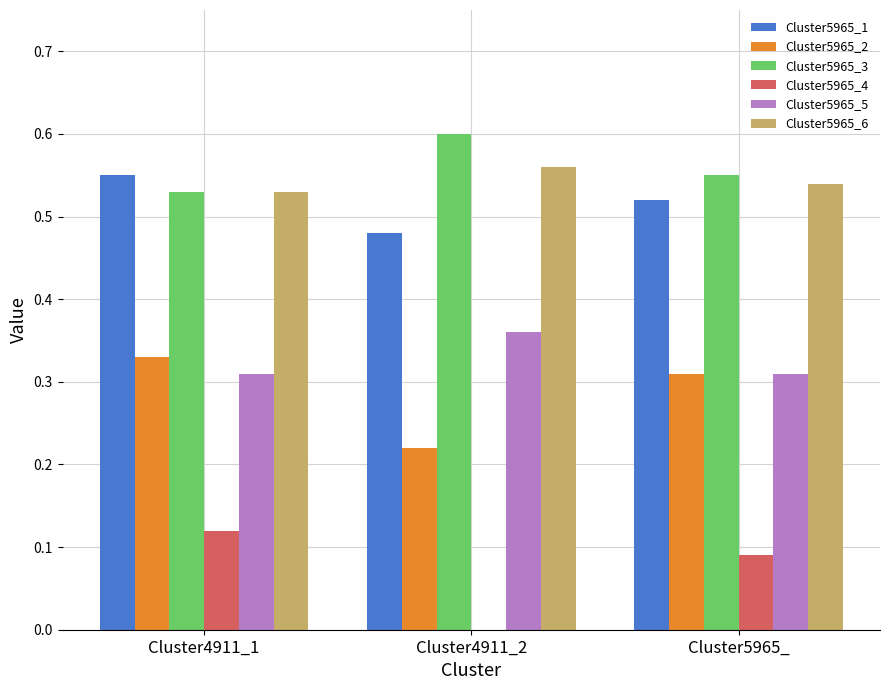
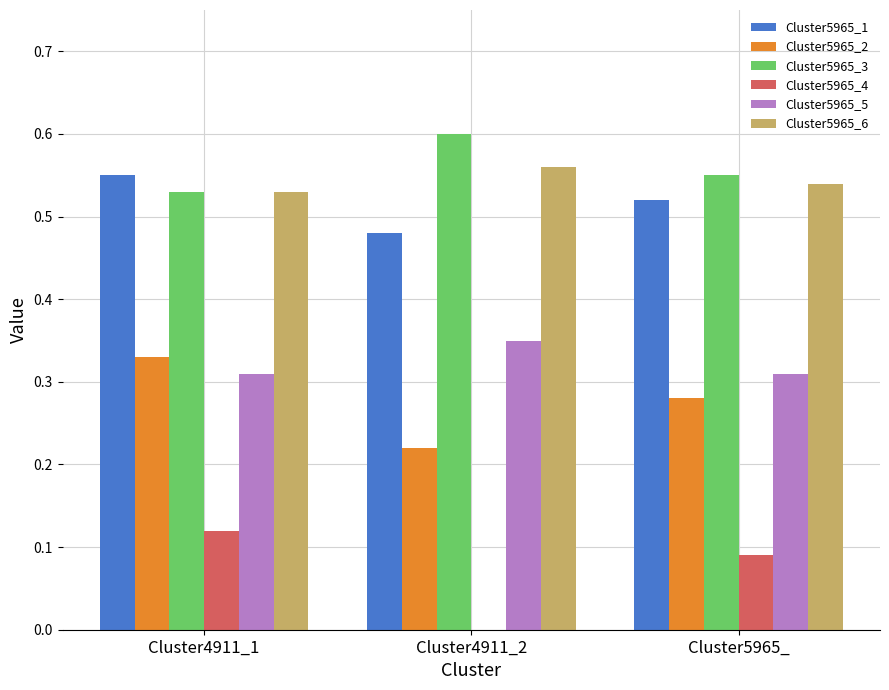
Cluster5965_5, Cluster4911_2: 0.36 -> 0.35
Cluster5965_2, Cluster5965_: 0.31 -> 0.28
